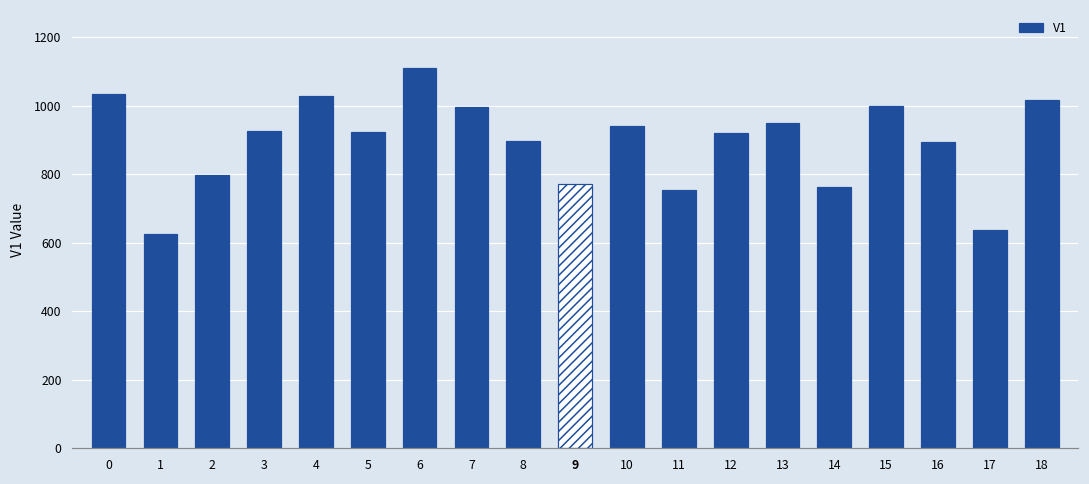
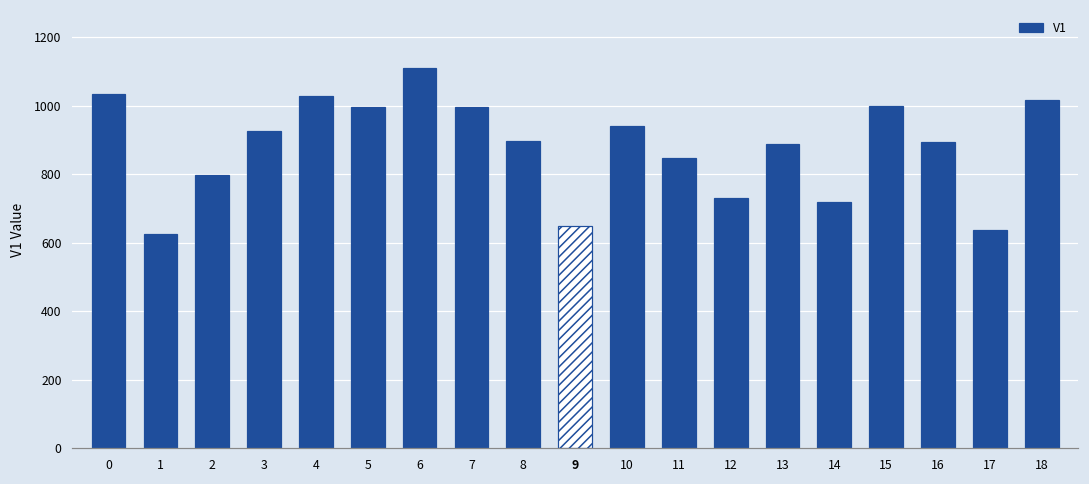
5: 920 -> 1000
9: 770 -> 650
11: 750 -> 850
12: 920 -> 730
13: 950 -> 890
14: 760 -> 720
